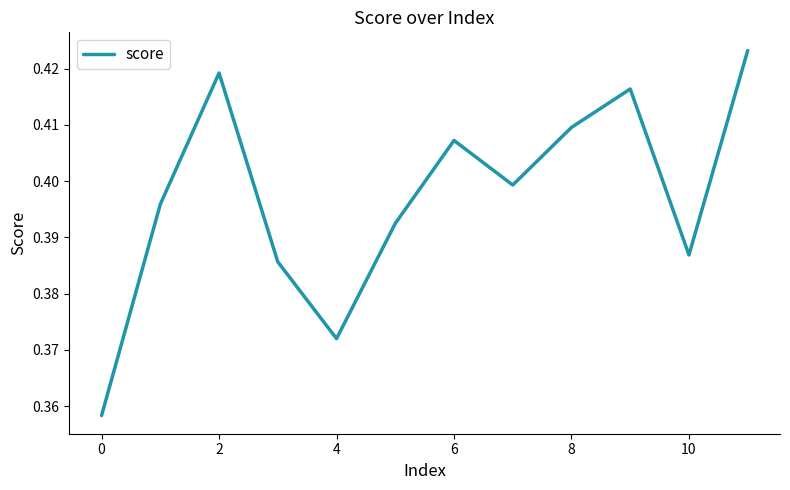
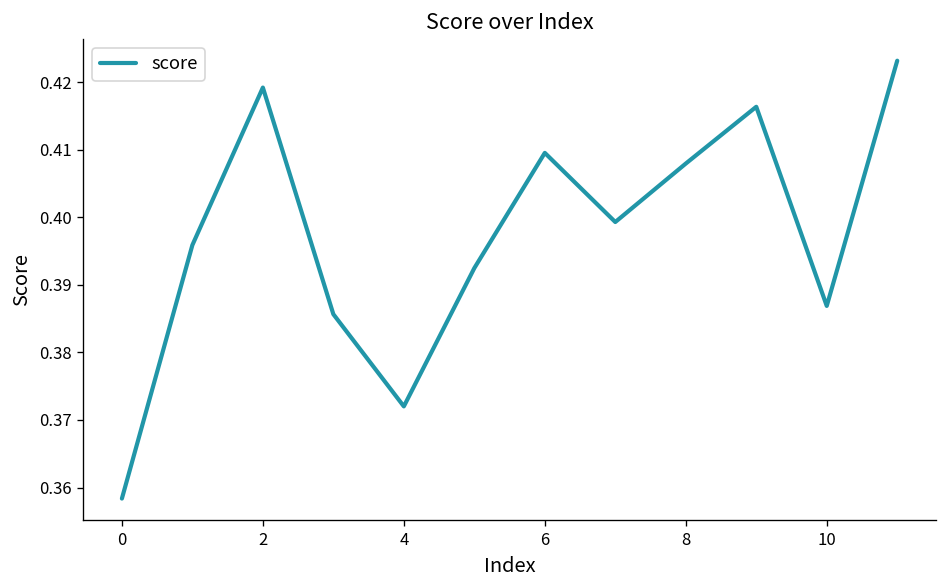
6: 0.407 -> 0.410
8: 0.410 -> 0.408
